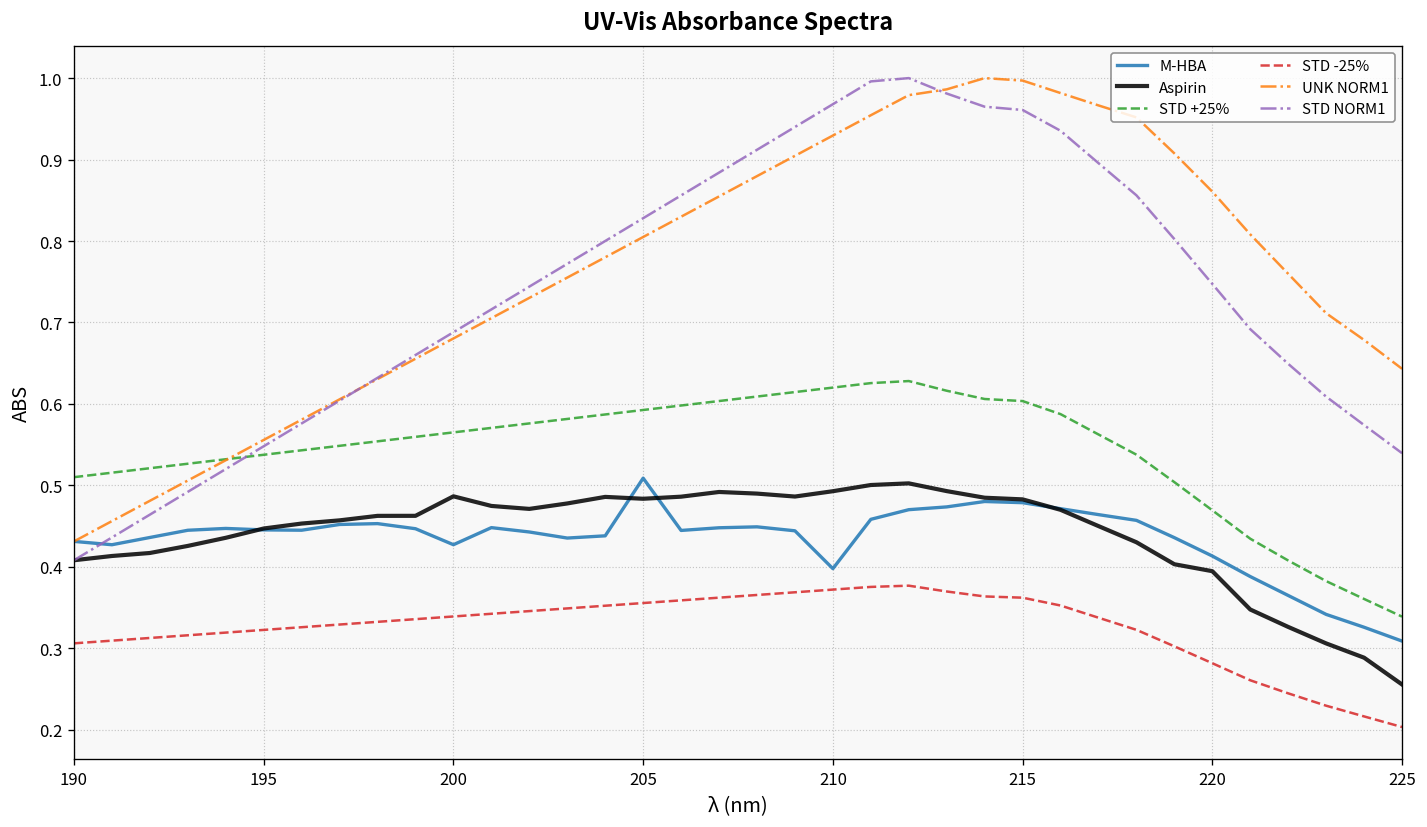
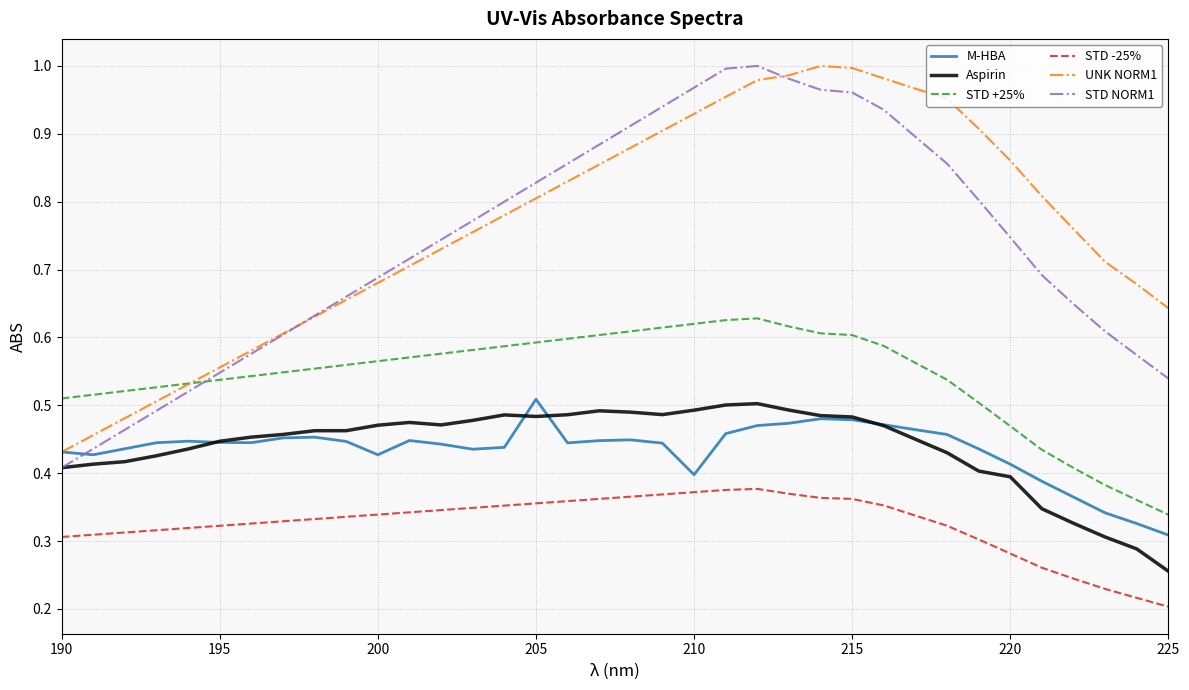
Aspirin, 200: 0.49 -> 0.47
